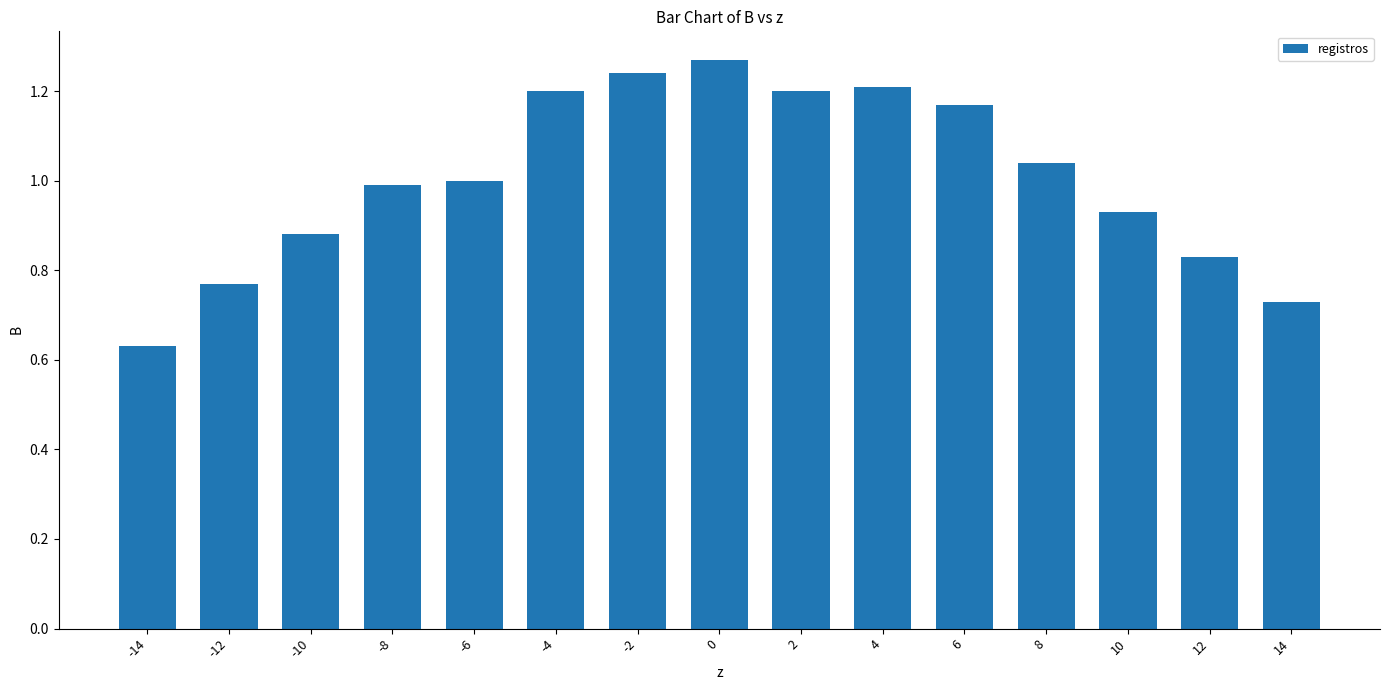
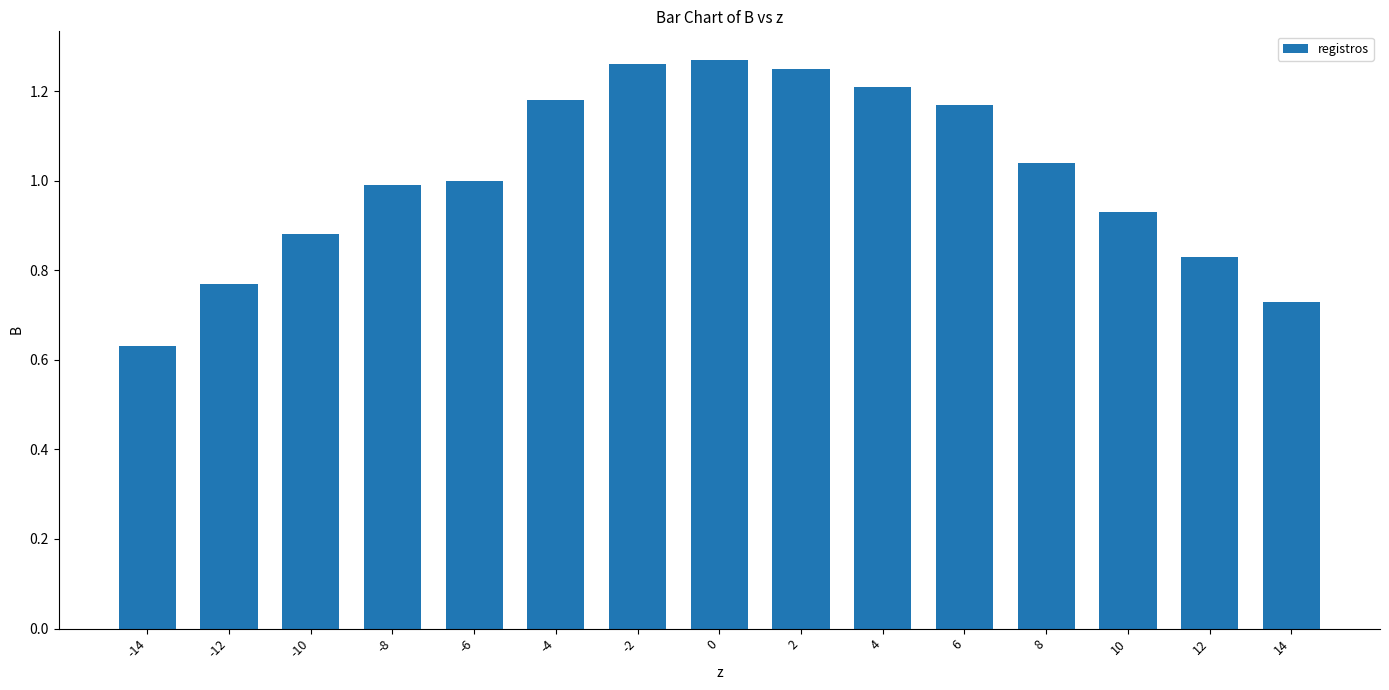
-4: 1.20 -> 1.18
-2: 1.24 -> 1.26
2: 1.20 -> 1.25
